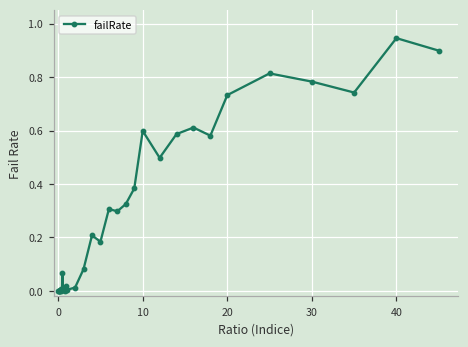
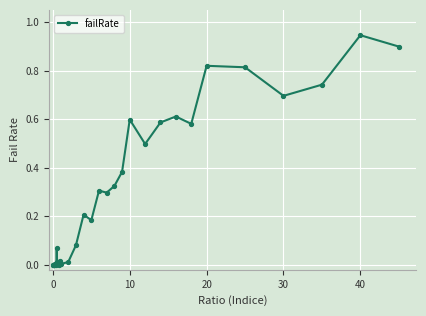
20: 0.73 -> 0.82
30: 0.78 -> 0.70
